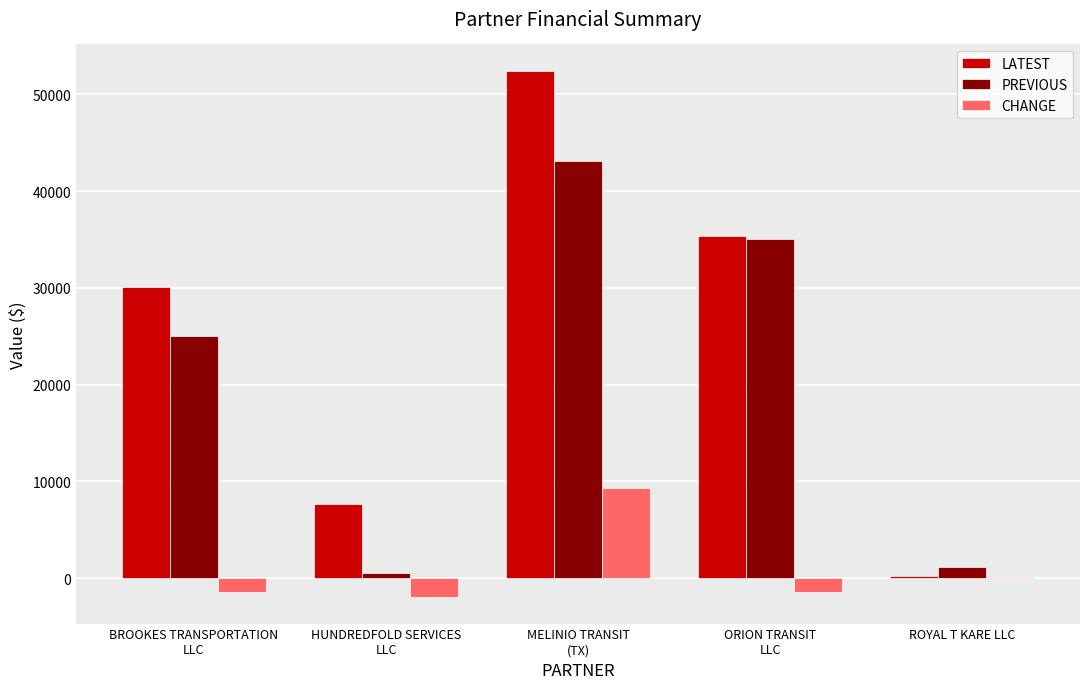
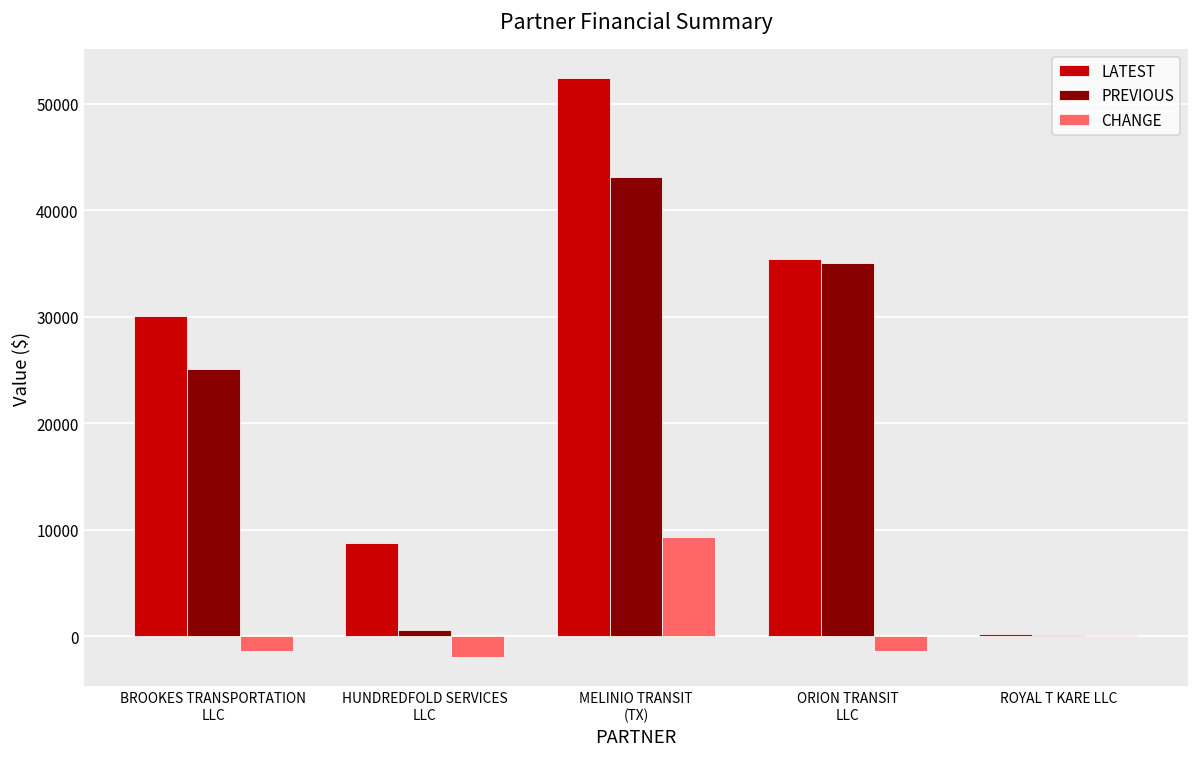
LATEST, HUNDREDFOLD SERVICES LLC: 8000 -> 9000
PREVIOUS, ROYAL T KARE LLC: 1000 -> 0
